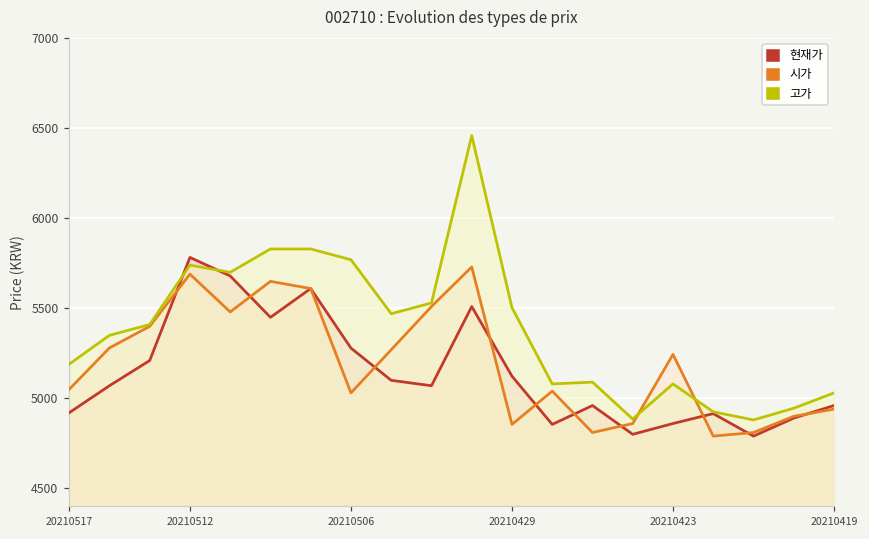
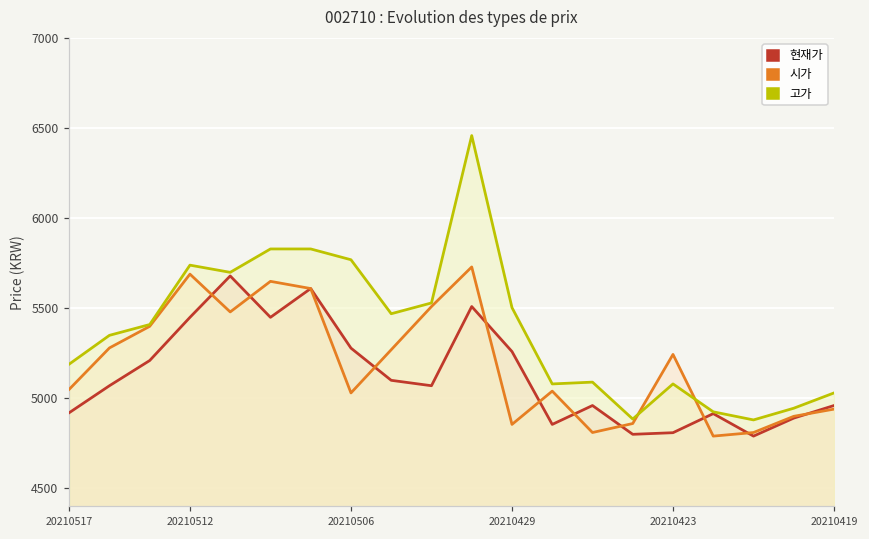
현재가, 20210512: 5780 -> 5450
현재가, 20210429: 5120 -> 5260
현재가, 20210423: 4860 -> 4810
